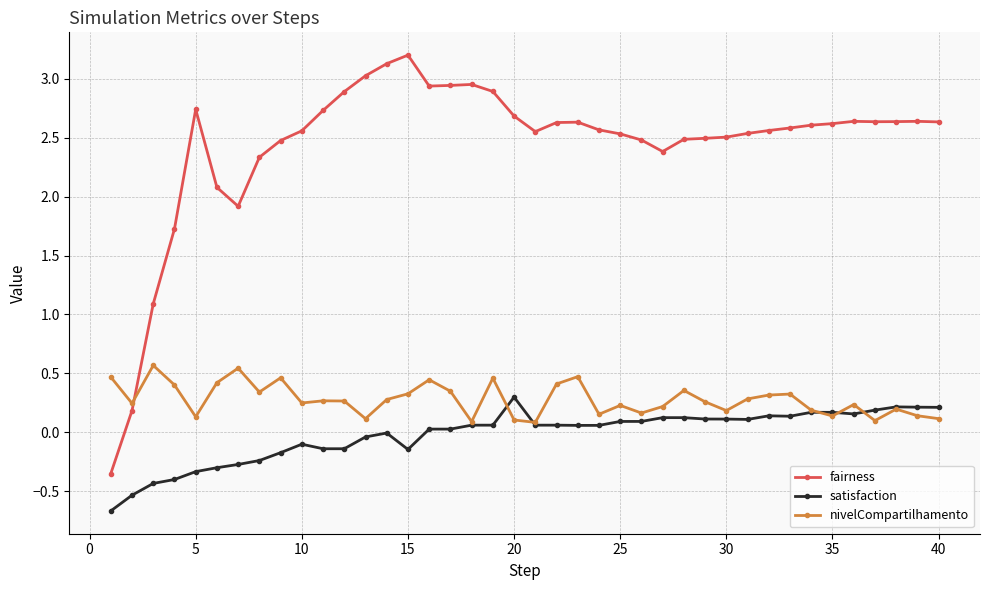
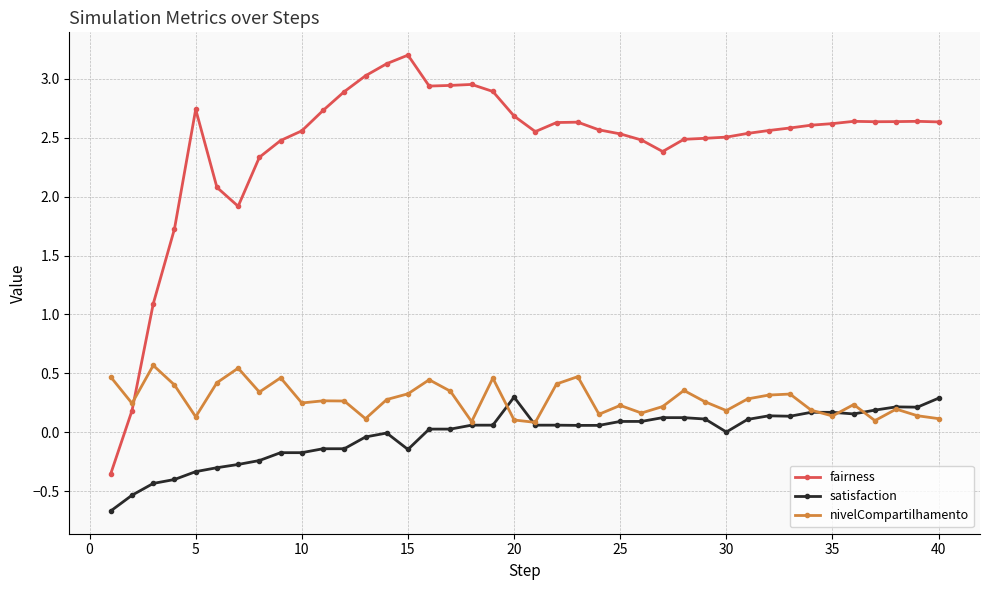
satisfaction, 10: -0.10 -> -0.17
satisfaction, 30: 0.11 -> 0.00
satisfaction, 40: 0.21 -> 0.29
